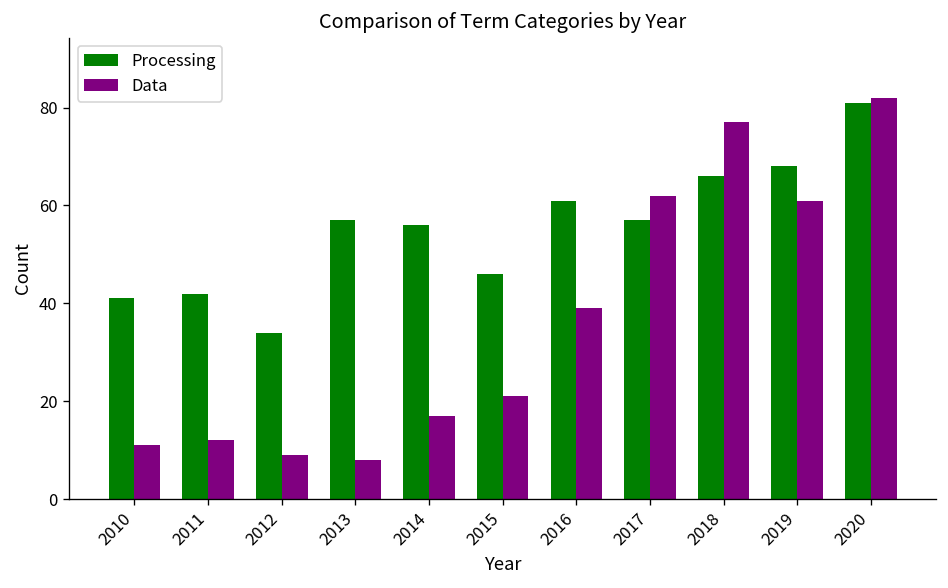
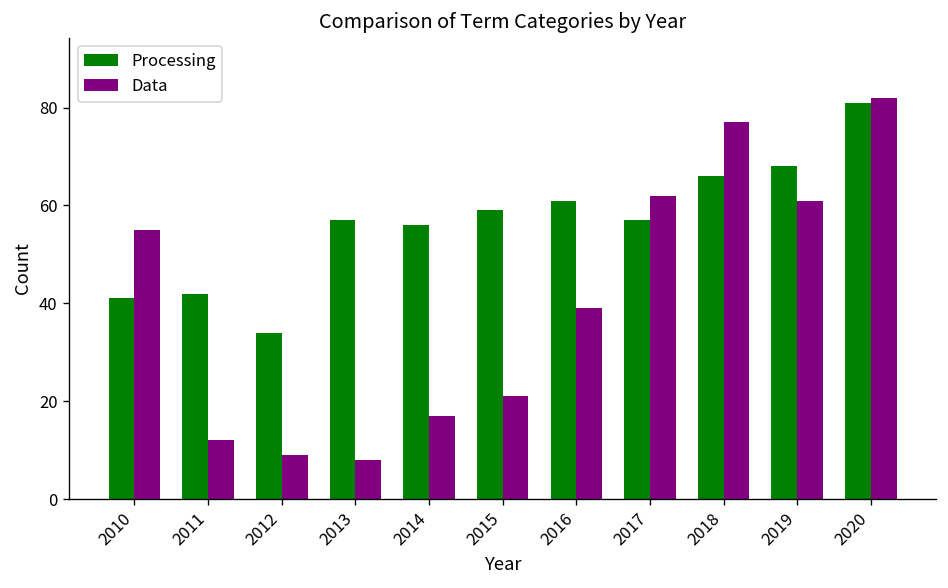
Data, 2010: 11 -> 55
Processing, 2015: 46 -> 59
